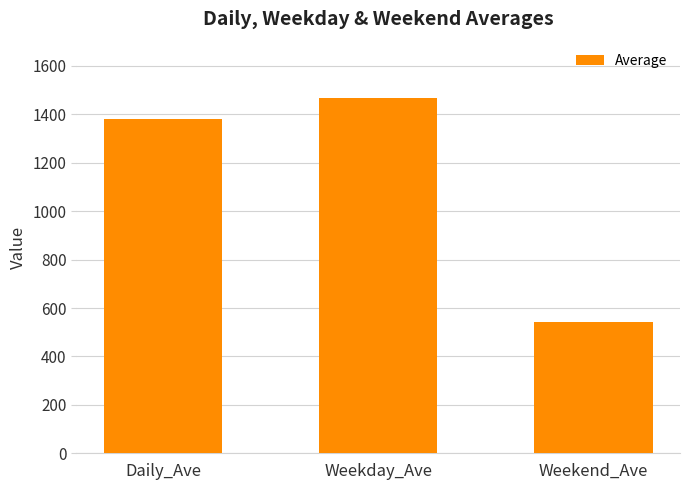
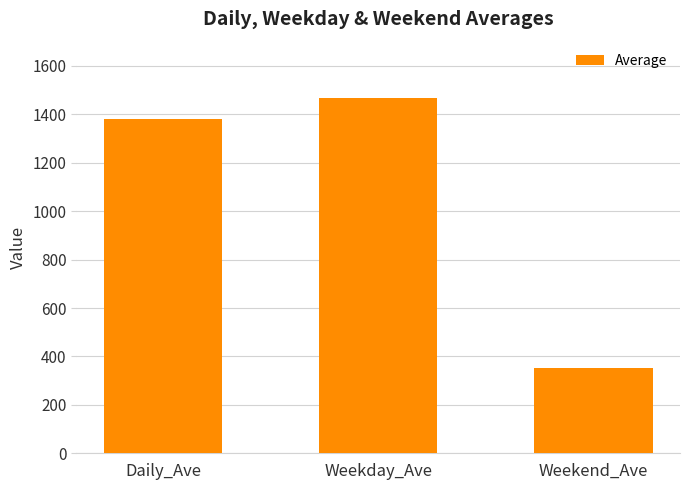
Weekend_Ave: 540 -> 350
